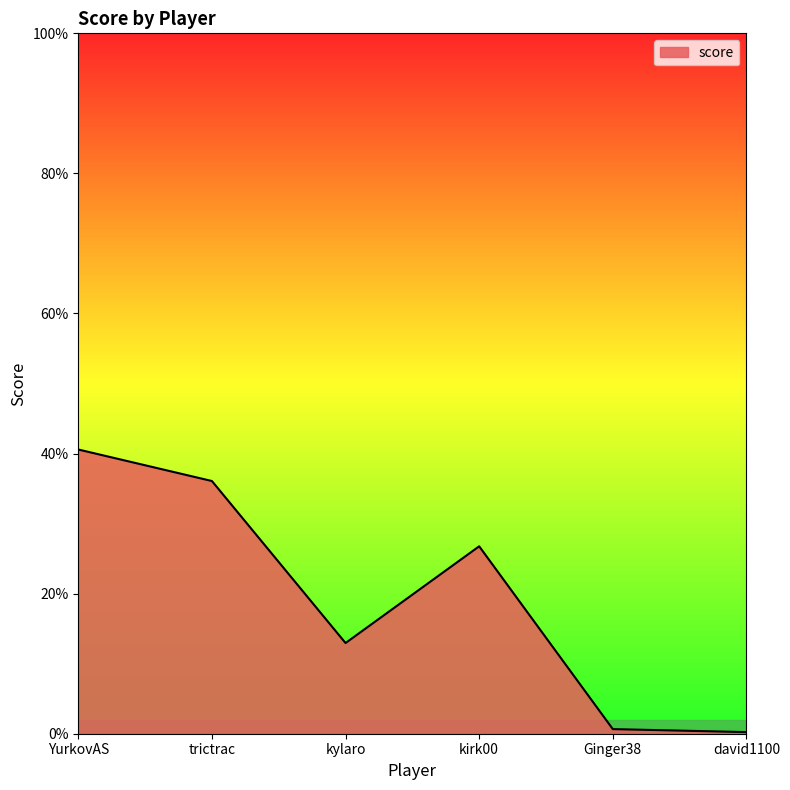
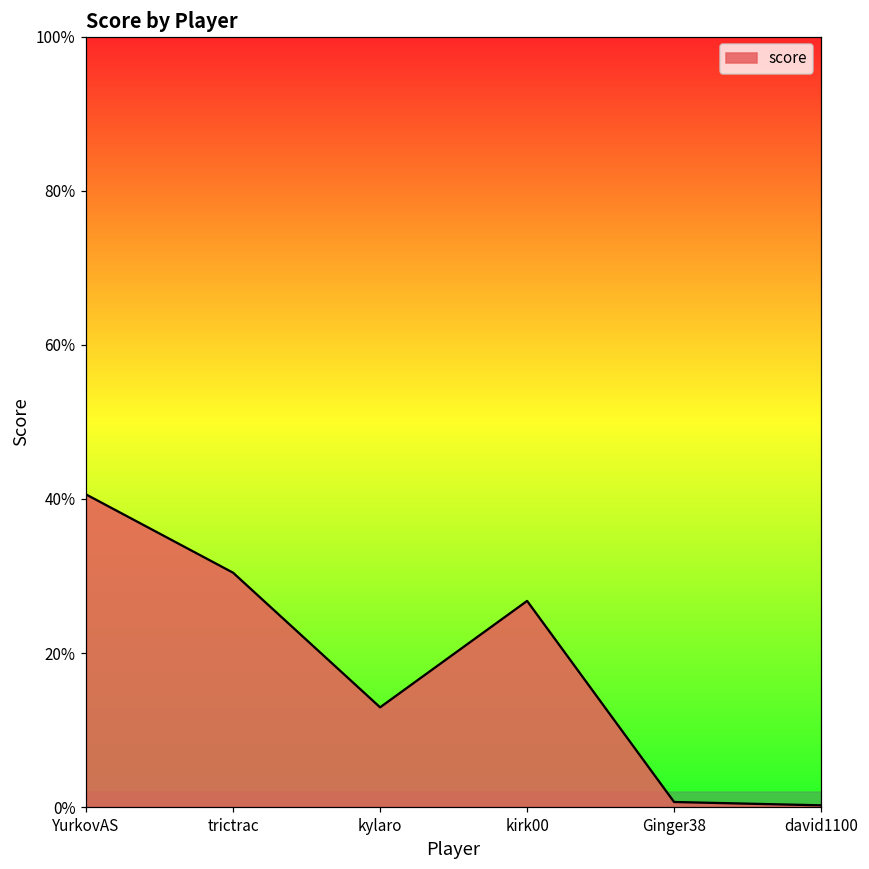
trictrac: 36% -> 30%
